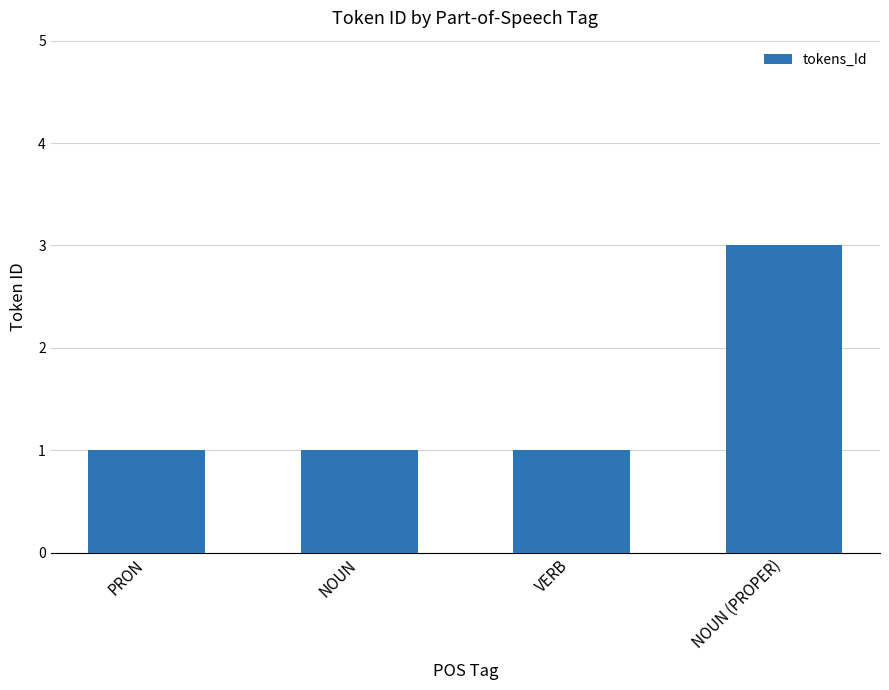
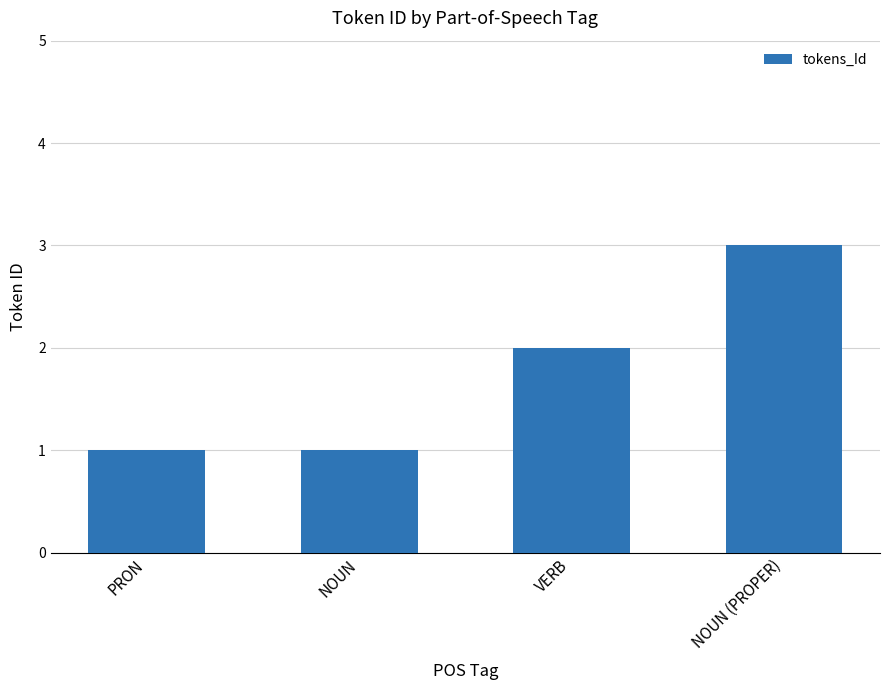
VERB: 1 -> 2
